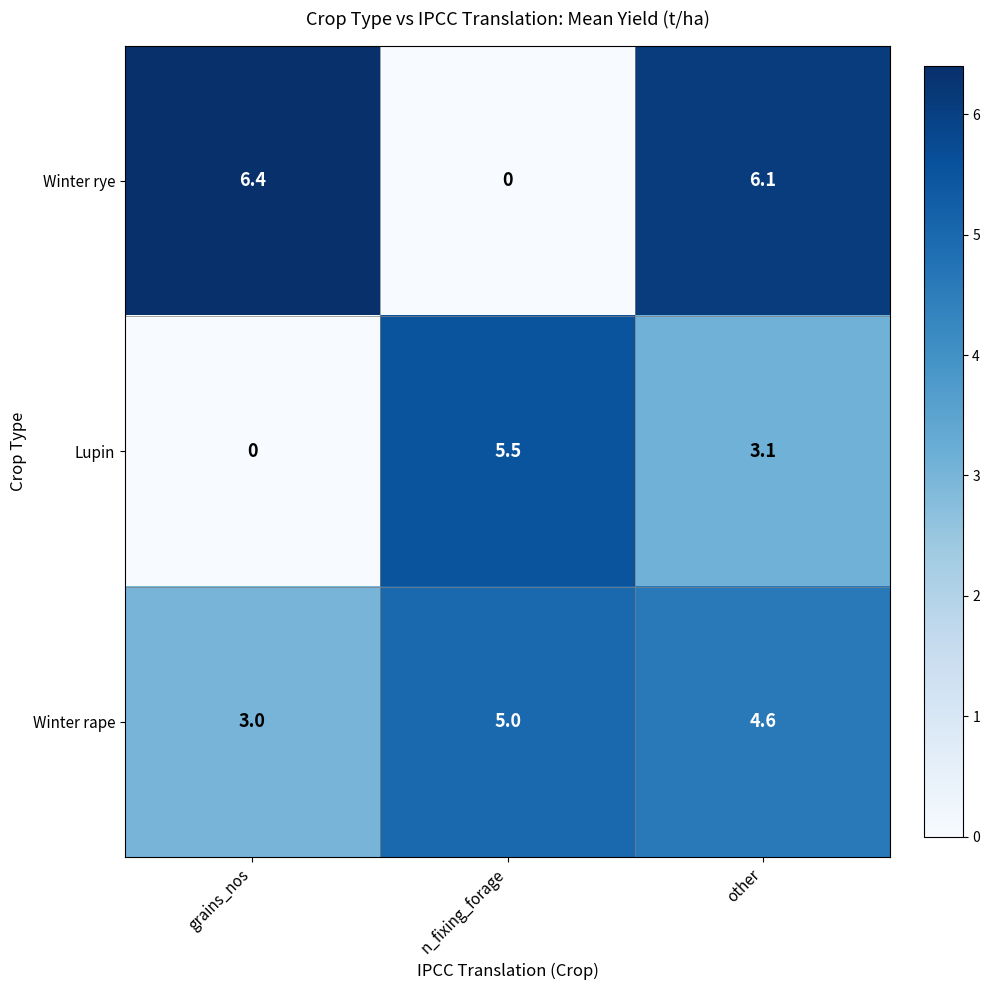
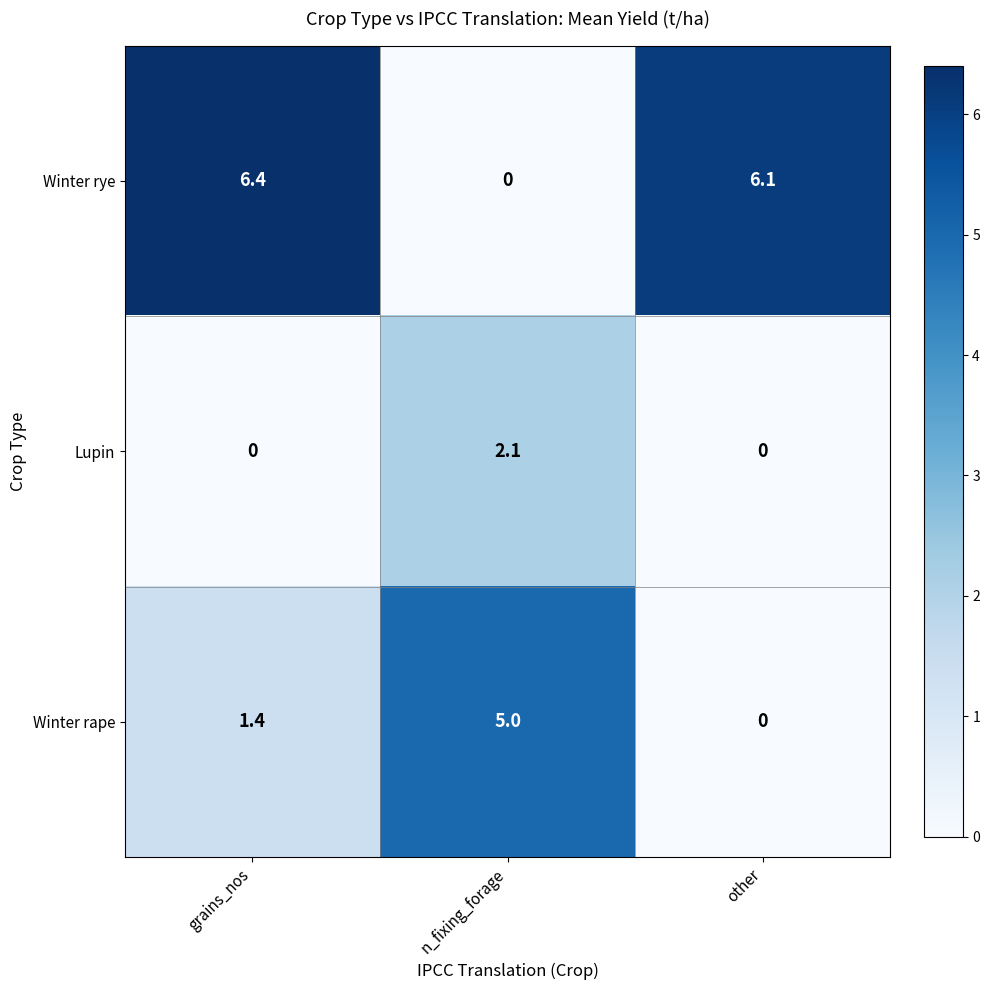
Lupin, n_fixing_forage: 5.5 -> 2.1
Lupin, other: 3.1 -> 0
Winter rape, grains_nos: 3.0 -> 1.4
Winter rape, other: 4.6 -> 0
